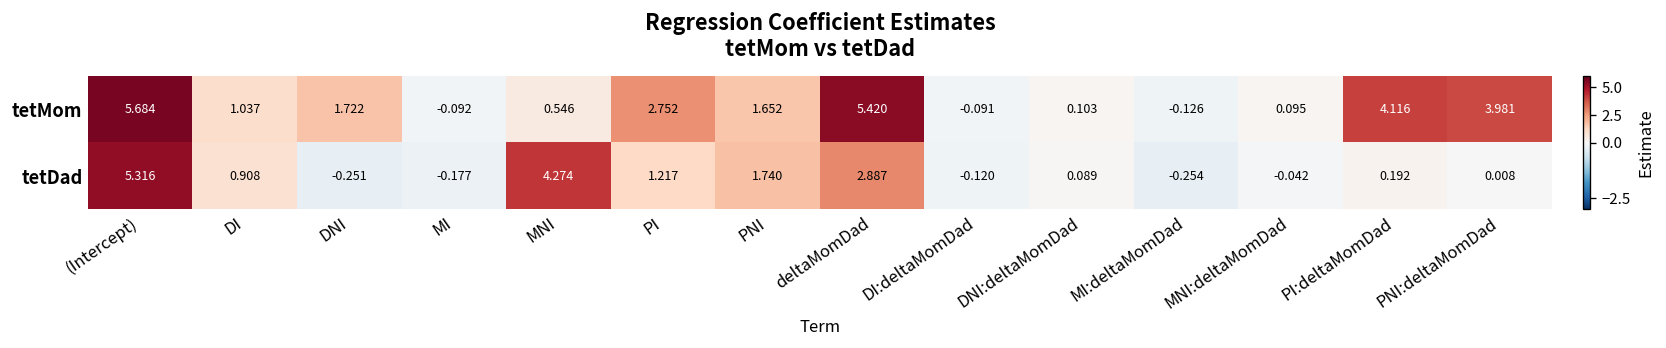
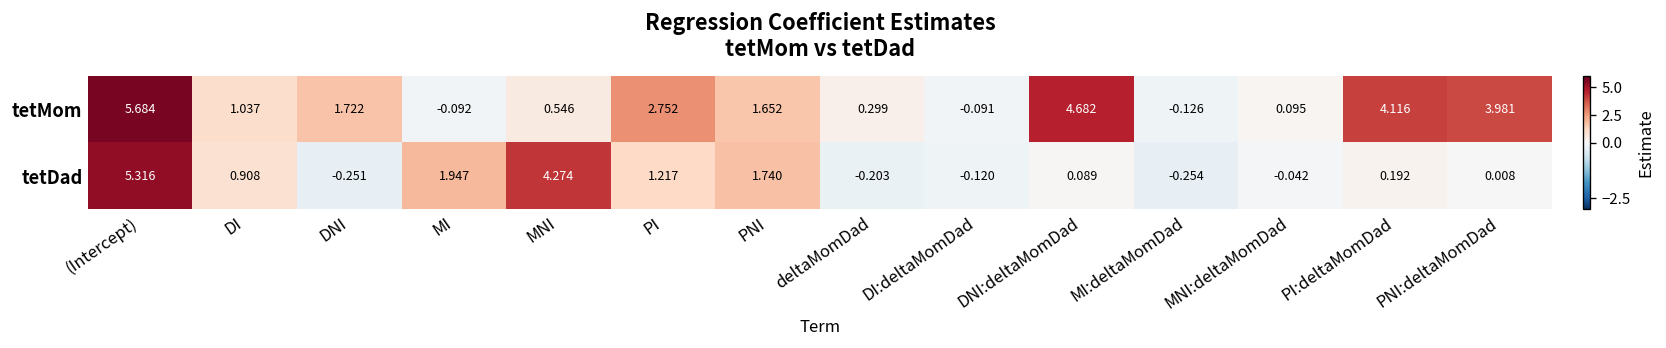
tetMom, deltaMomDad: 5.420 -> 0.299
tetMom, DNI:deltaMomDad: 0.103 -> 4.682
tetDad, MI: -0.177 -> 1.947
tetDad, deltaMomDad: 2.887 -> -0.203
